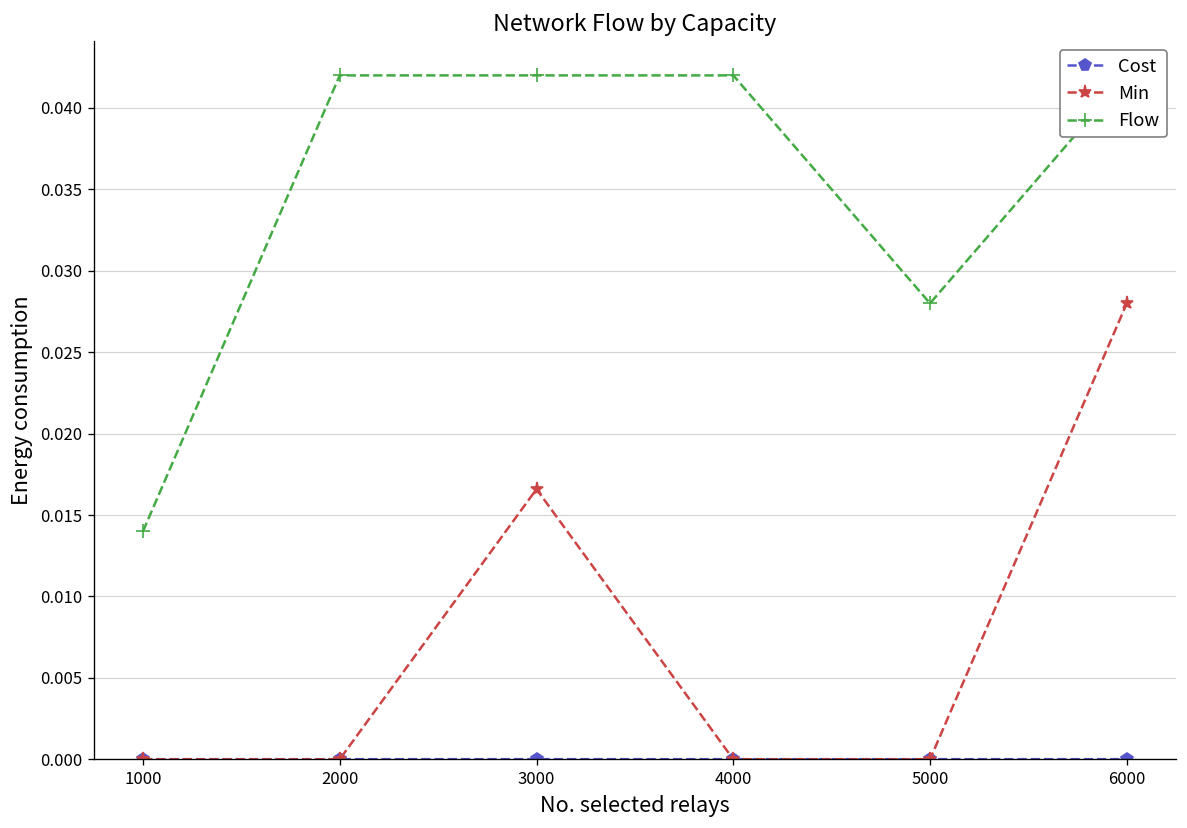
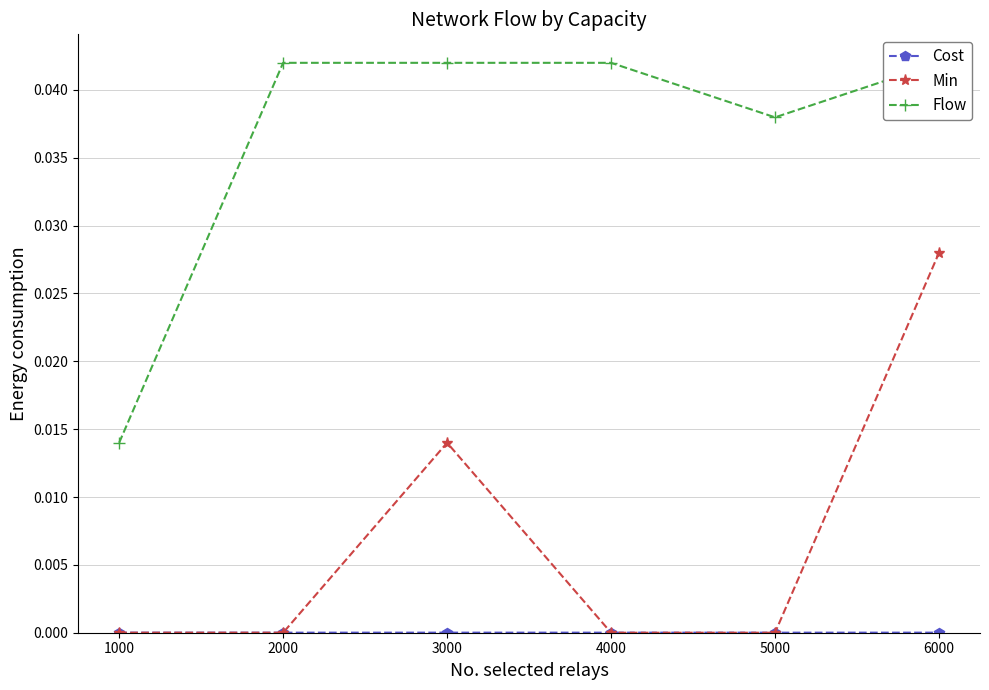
Min, 3000: 0.0166 -> 0.0140
Flow, 5000: 0.0280 -> 0.0380
